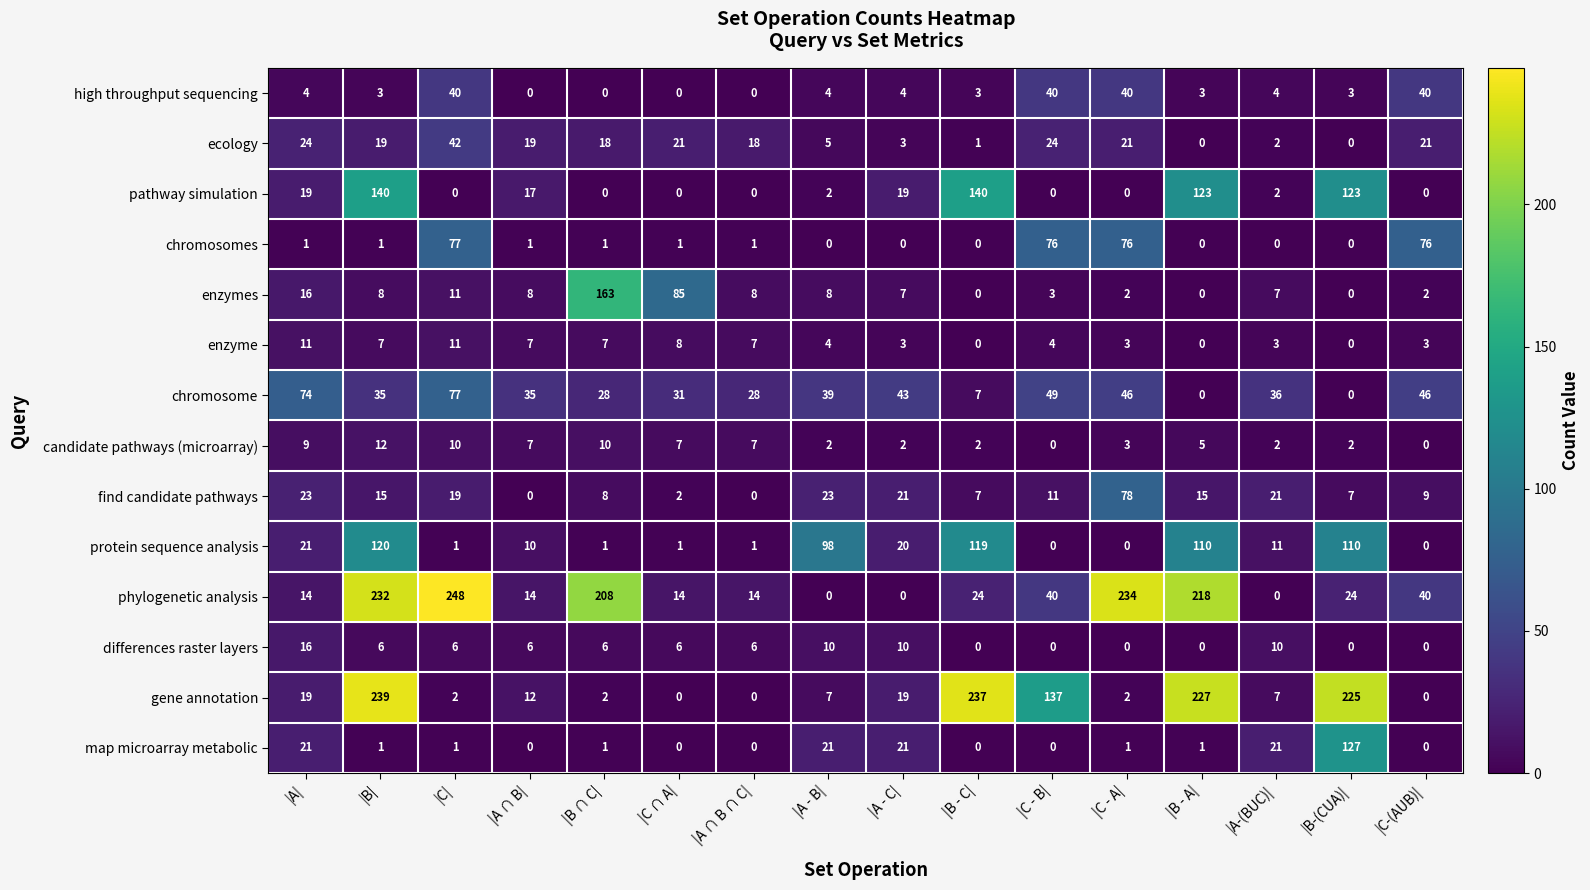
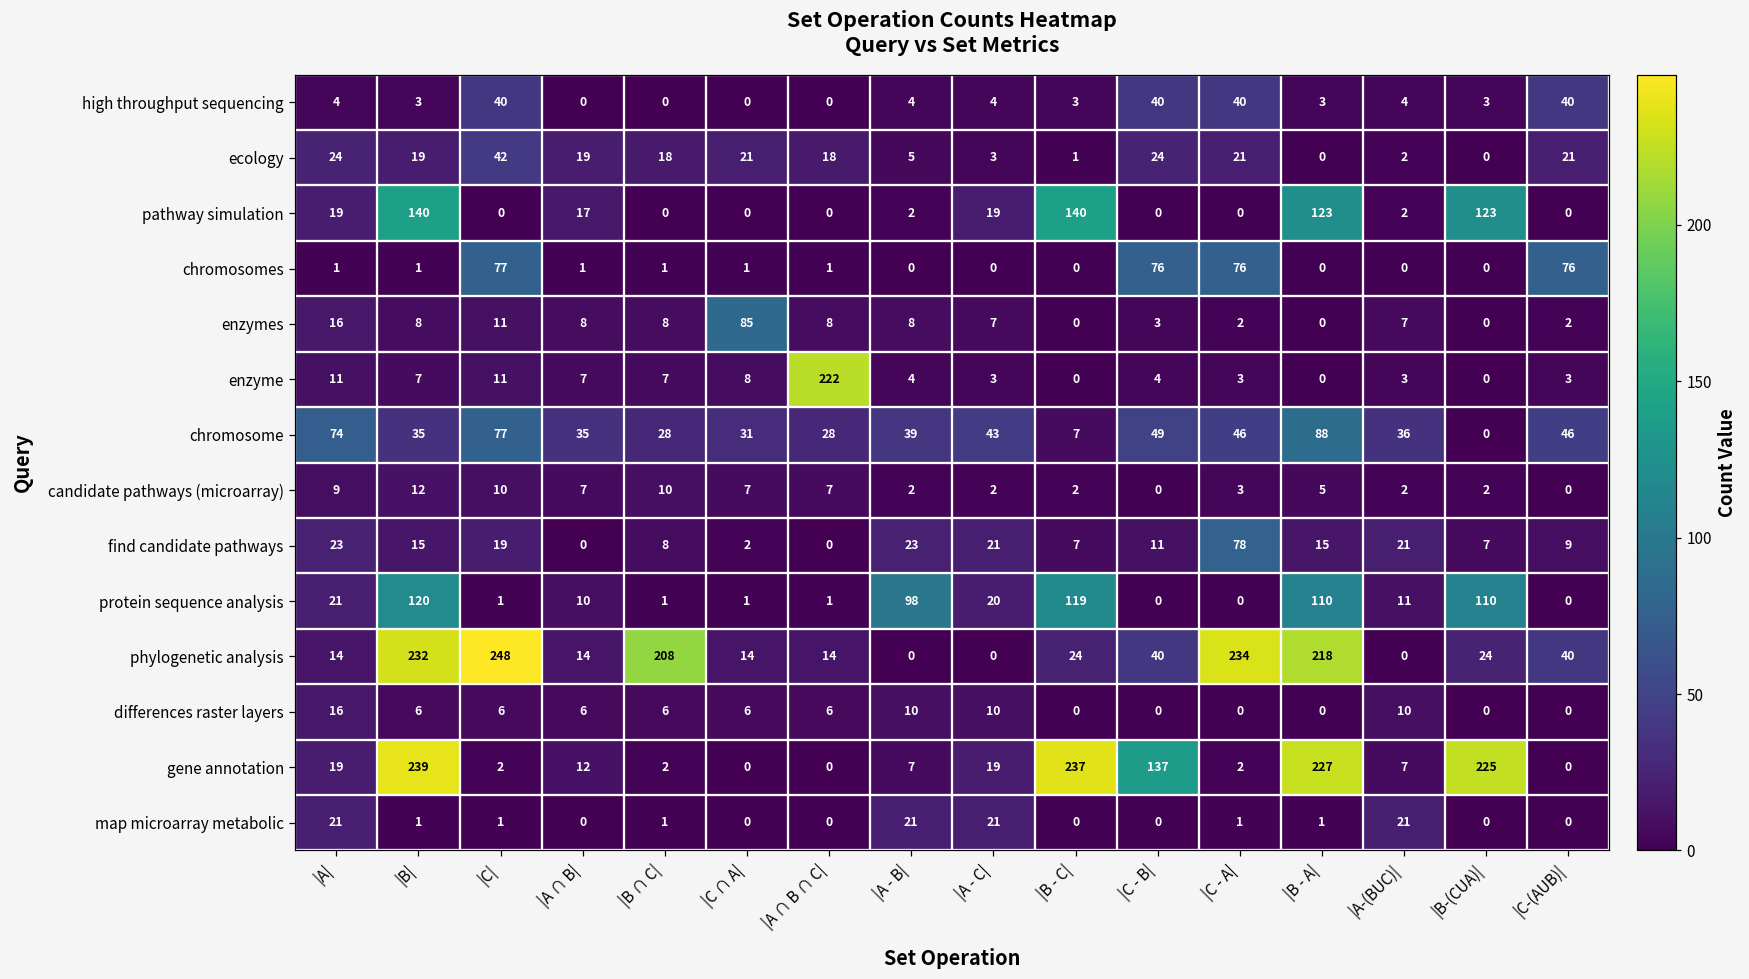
enzymes, |B ∩ C|: 163 -> 8
enzyme, |A ∩ B ∩ C|: 7 -> 222
chromosome, |B - A|: 0 -> 88
map microarray metabolic, |B-(CUA)|: 127 -> 0
